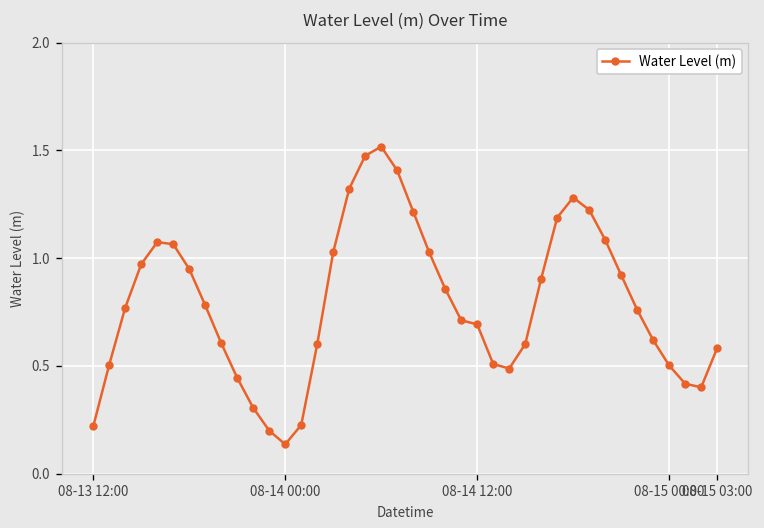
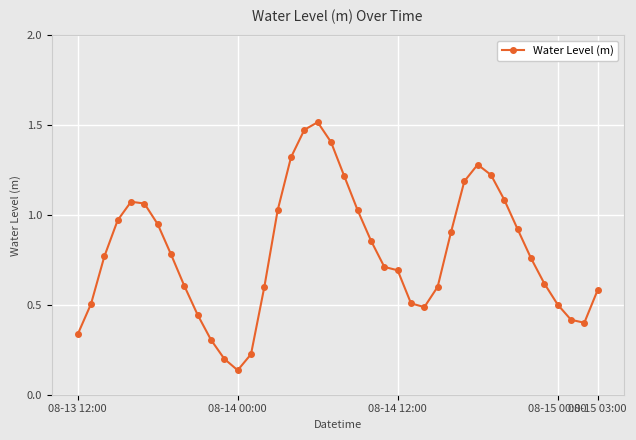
08-13 12:00: 0.22 -> 0.34
